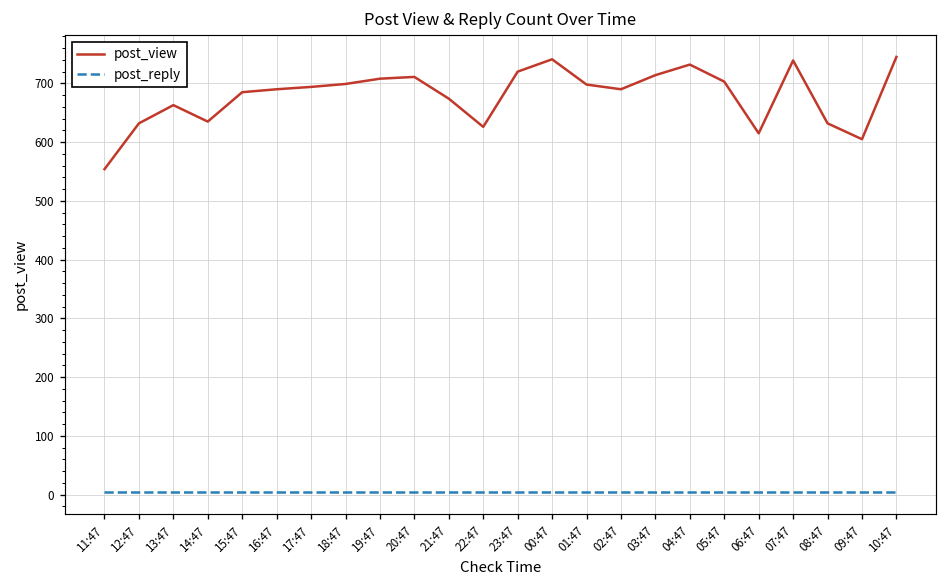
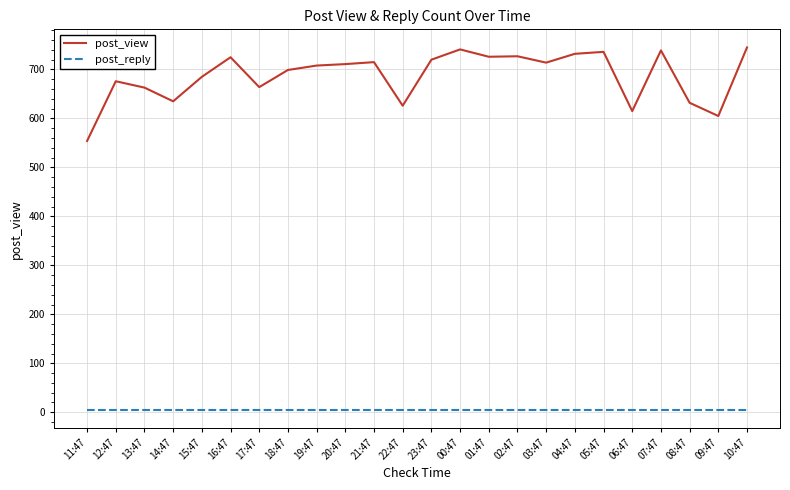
post_view, 12:47: 630 -> 680
post_view, 16:47: 690 -> 730
post_view, 17:47: 690 -> 660
post_view, 21:47: 670 -> 720
post_view, 01:47: 700 -> 730
post_view, 02:47: 690 -> 730
post_view, 05:47: 700 -> 740
